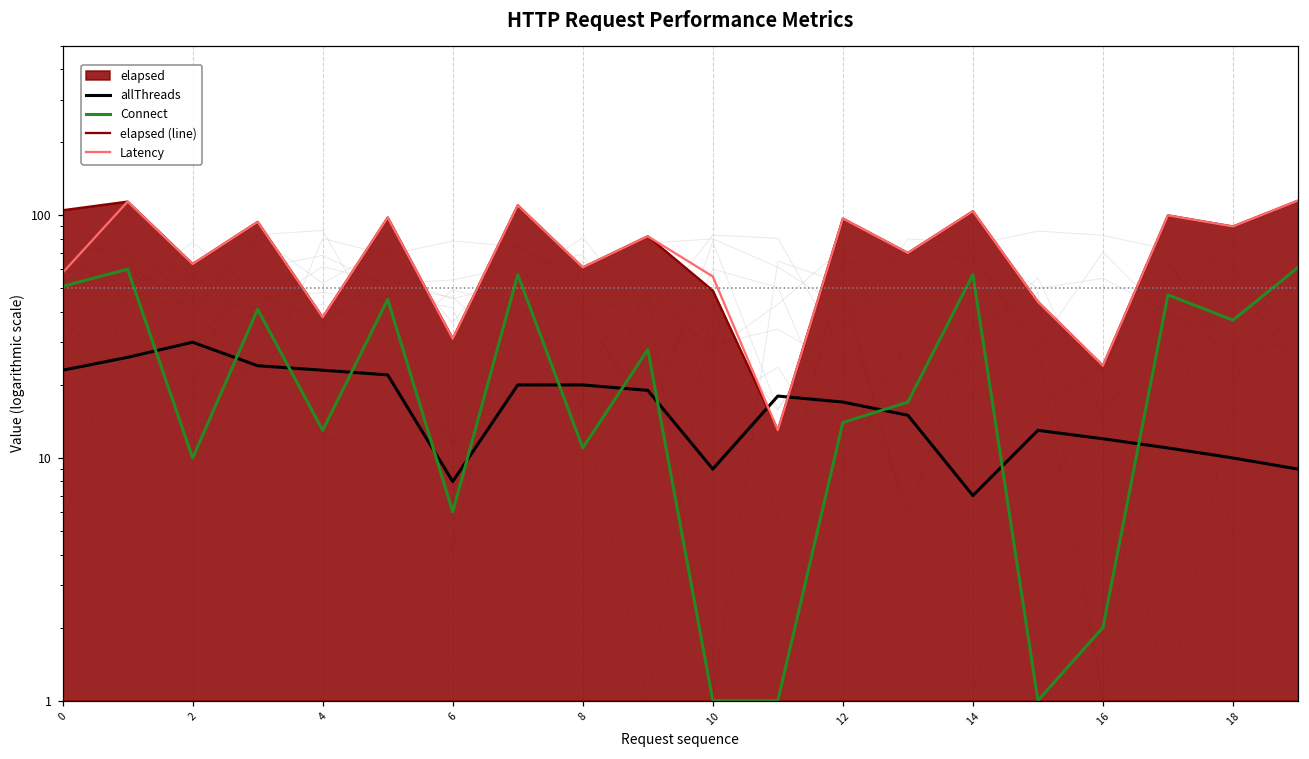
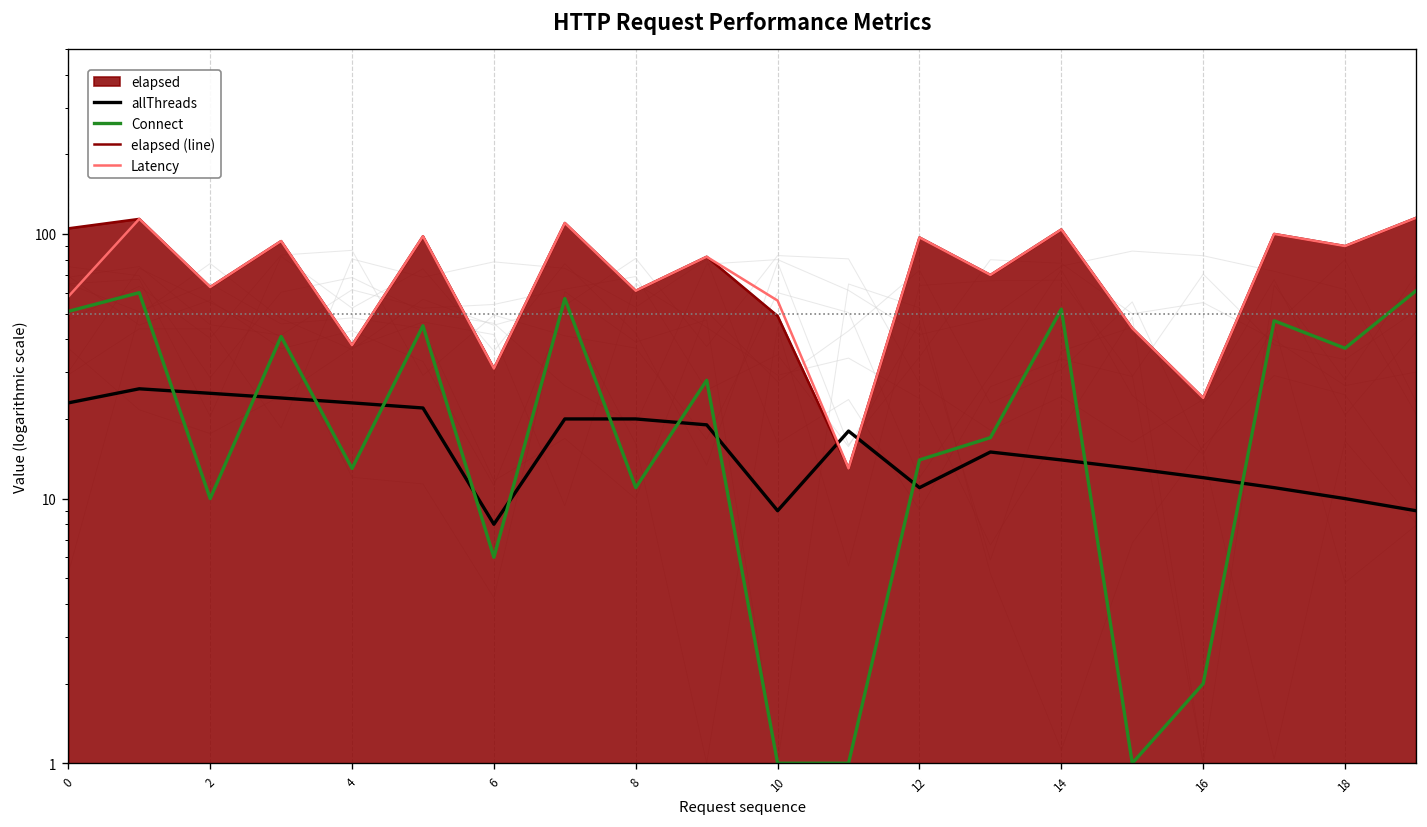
allThreads, 2: 30 -> 25
allThreads, 12: 17 -> 11
allThreads, 14: 7 -> 14
Connect, 14: 57 -> 52
